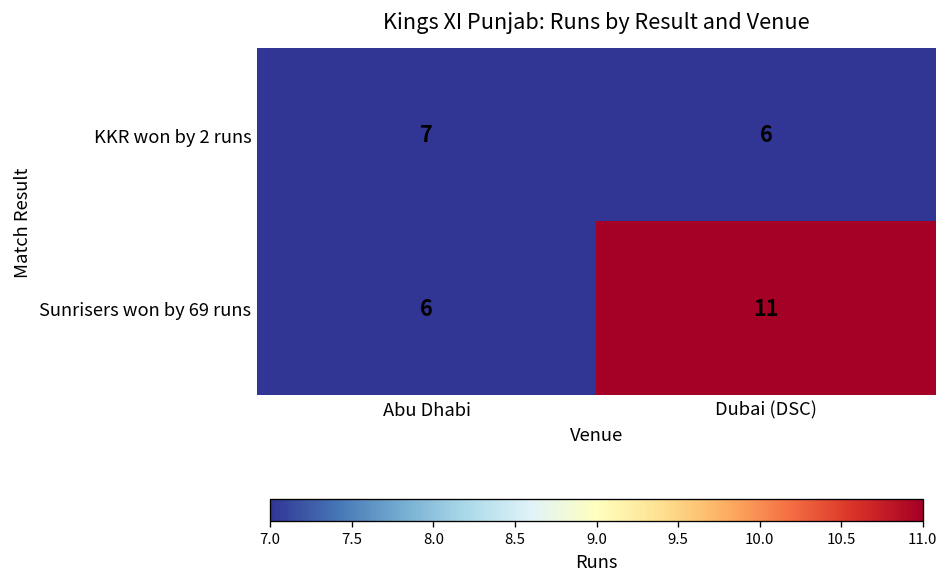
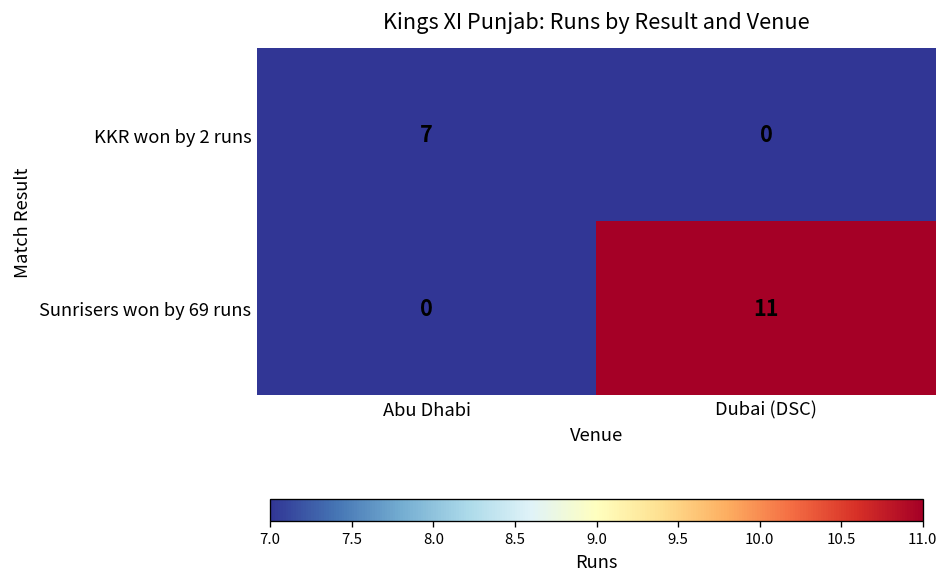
KKR won by 2 runs, Dubai (DSC): 6 -> 0
Sunrisers won by 69 runs, Abu Dhabi: 6 -> 0
